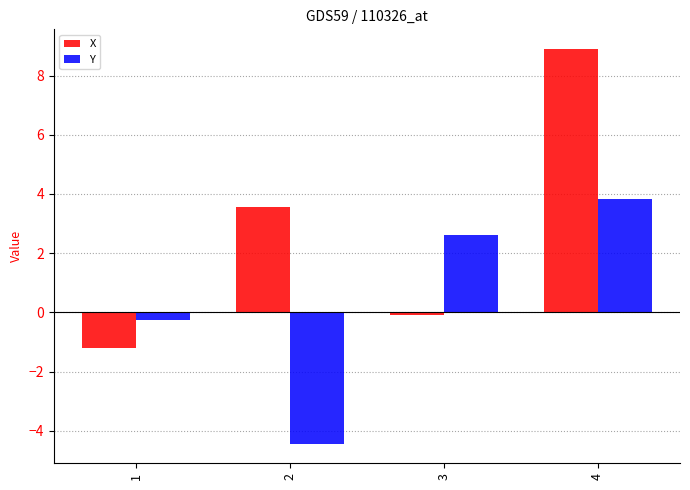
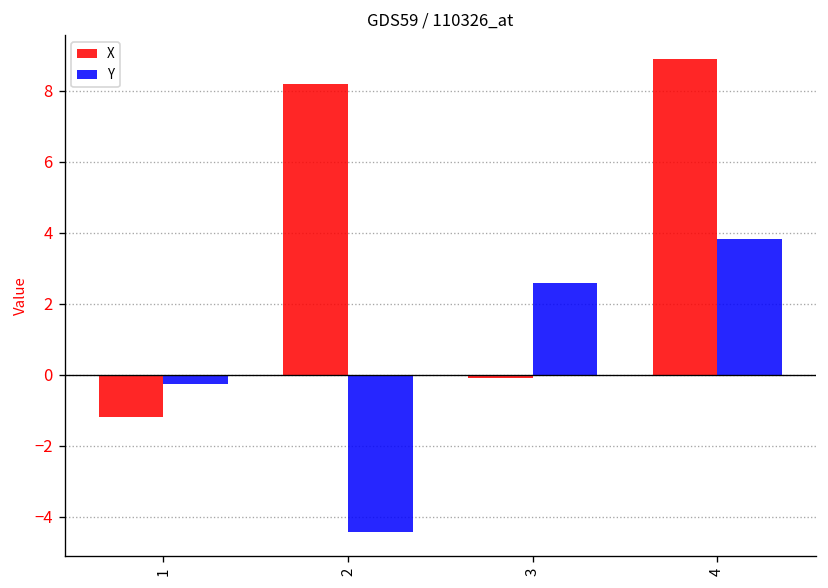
X, 2: 3.6 -> 8.2
